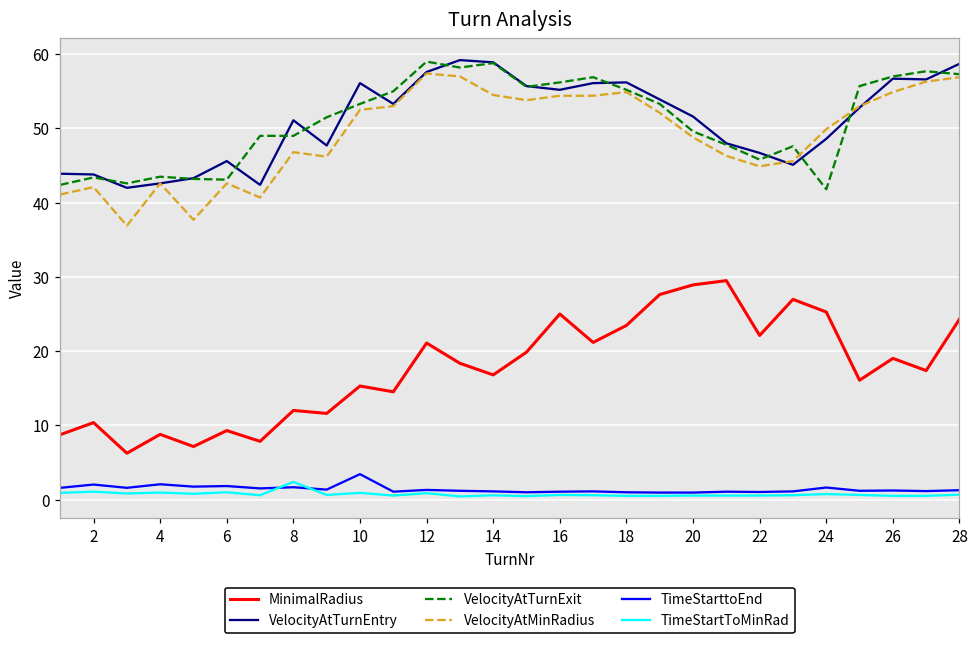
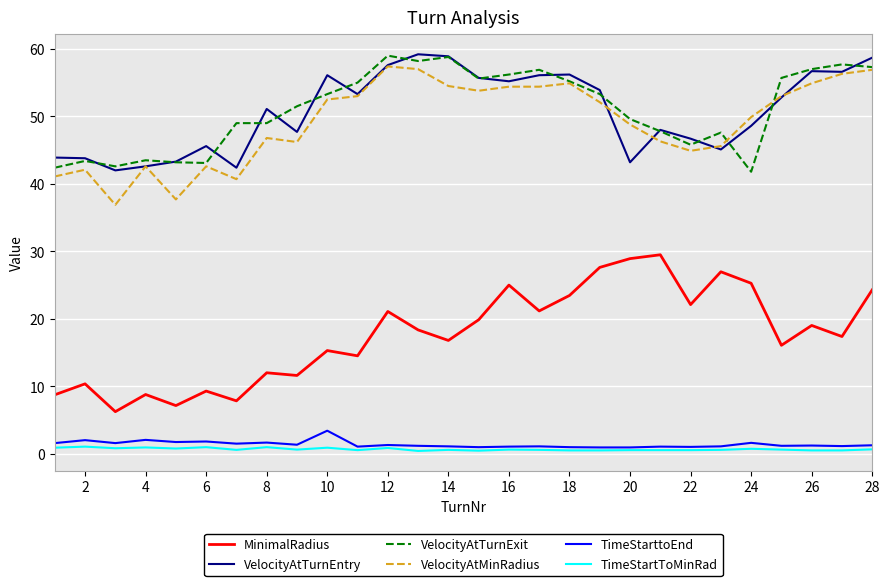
TimeStartToMinRad, 8: 2 -> 1
VelocityAtTurnEntry, 20: 52 -> 43
